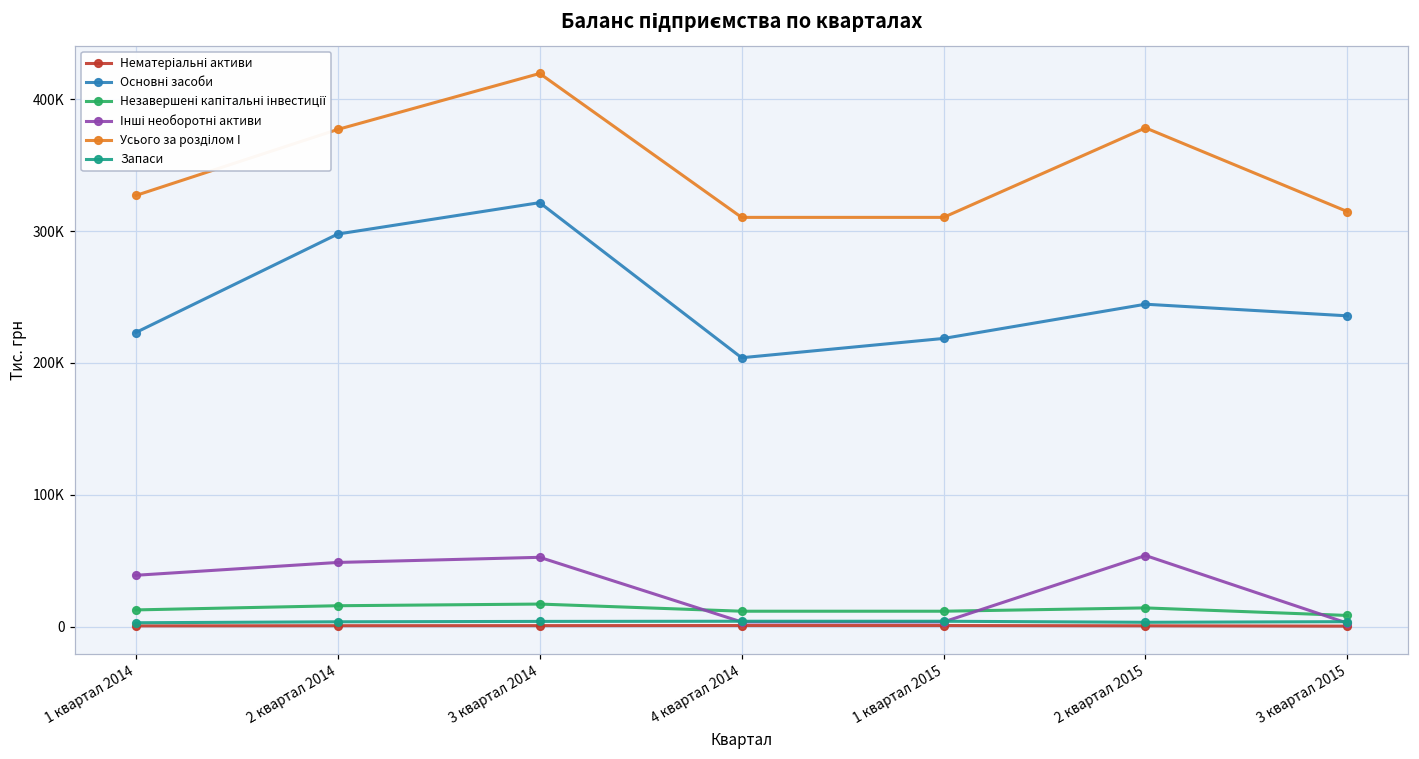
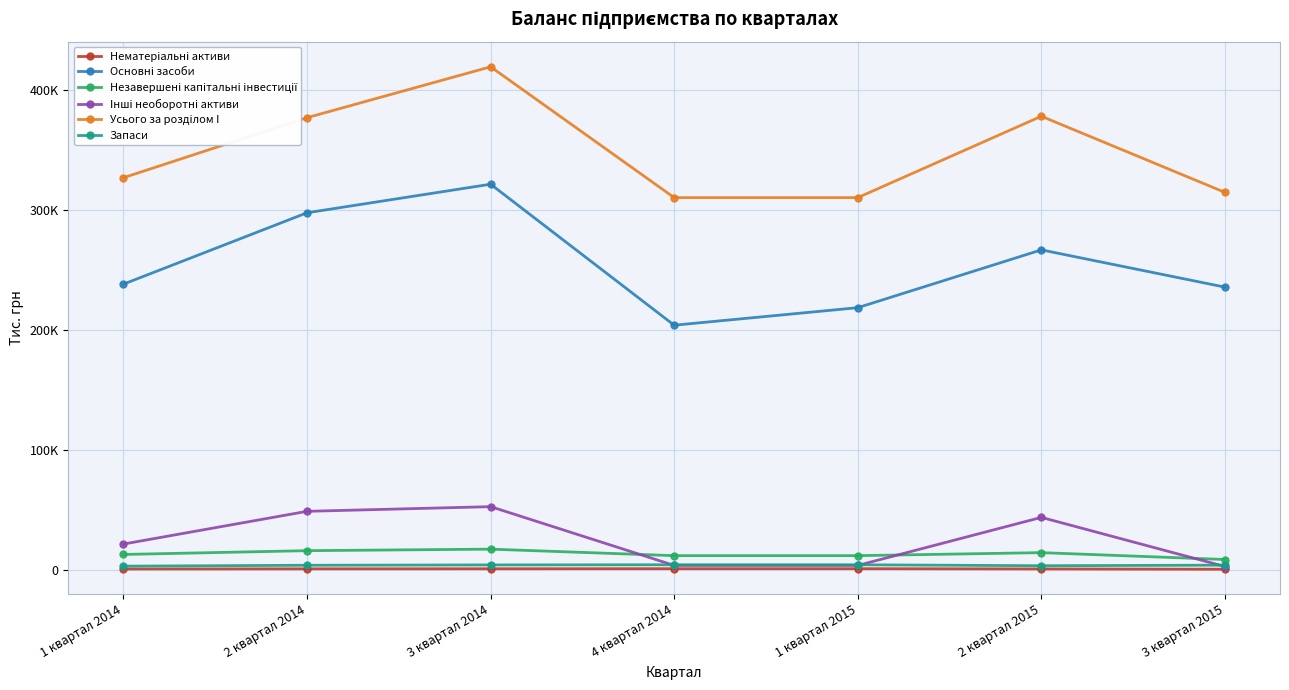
Основні засоби, 1 квартал 2014: 223000 -> 238000
Інші необоротні активи, 1 квартал 2014: 39000 -> 21000
Основні засоби, 2 квартал 2015: 245000 -> 267000
Інші необоротні активи, 2 квартал 2015: 54000 -> 44000
